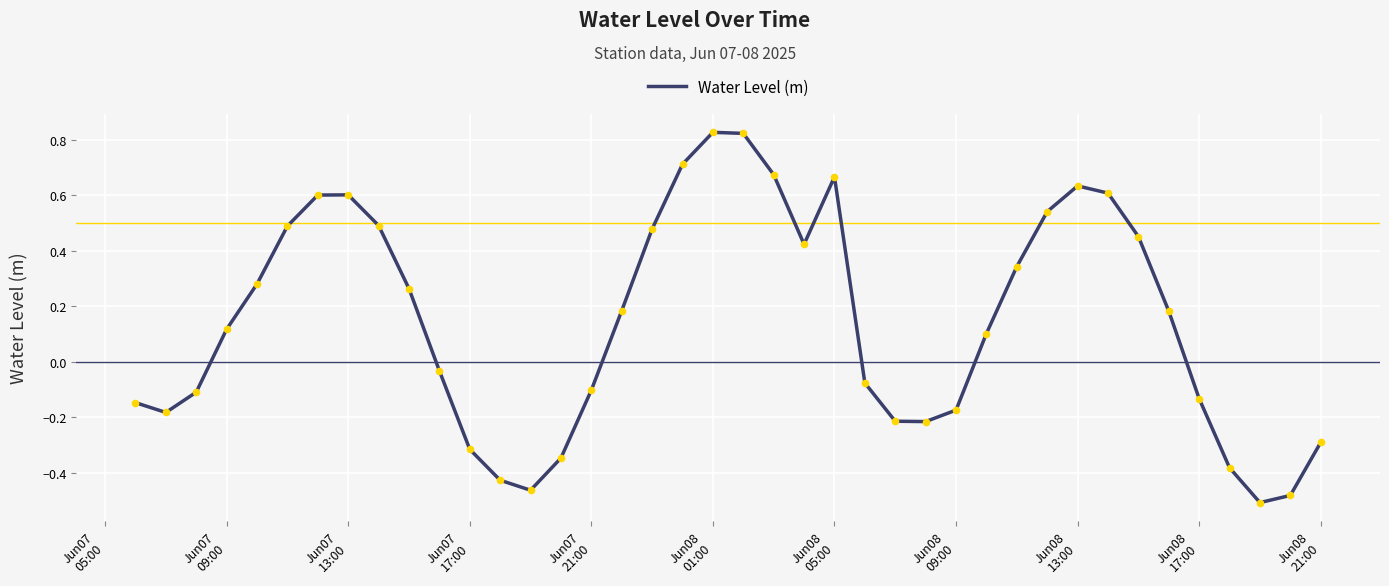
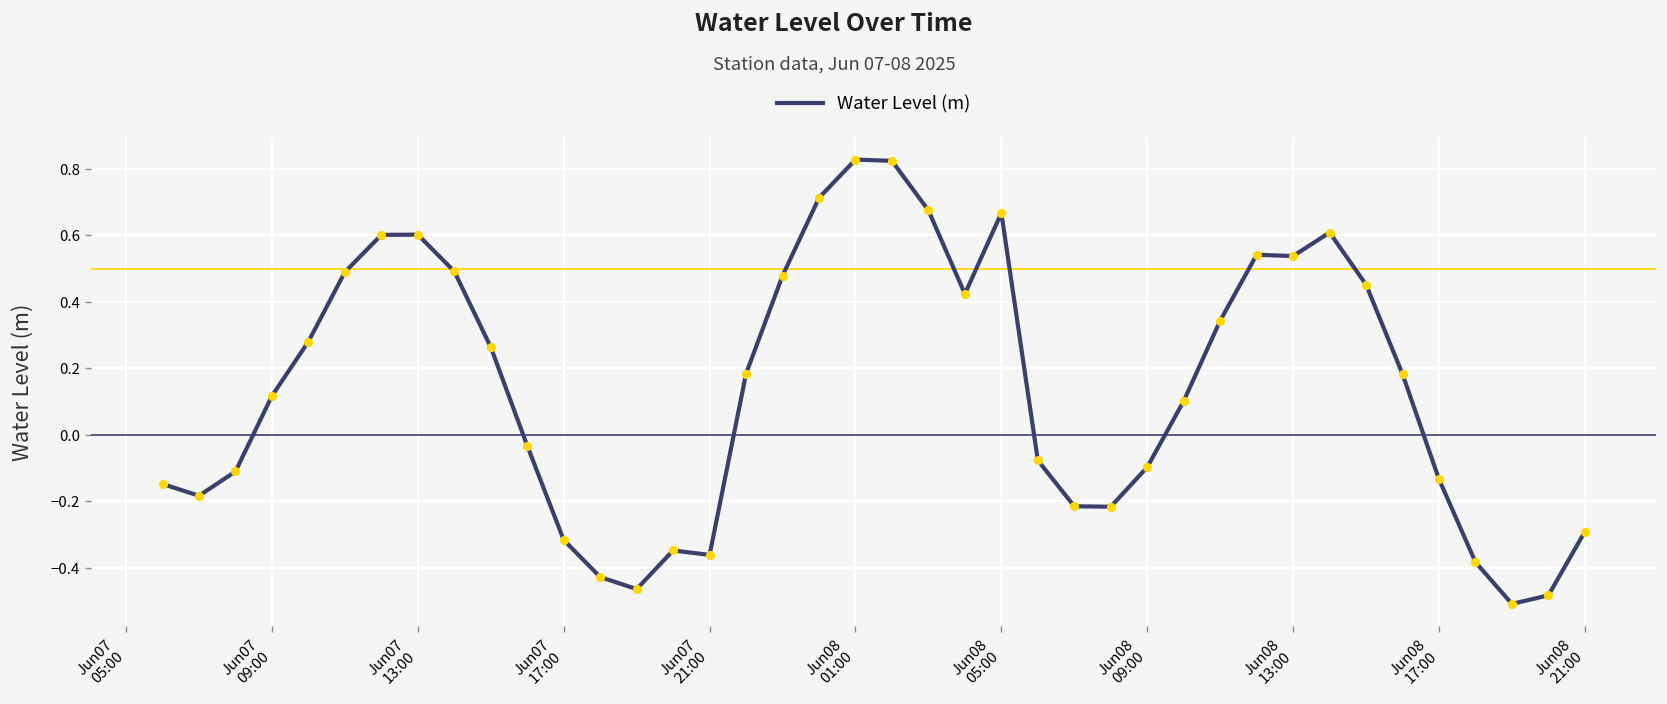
Jun07 21:00: -0.10 -> -0.36
Jun08 09:00: -0.17 -> -0.10
Jun08 13:00: 0.63 -> 0.54
